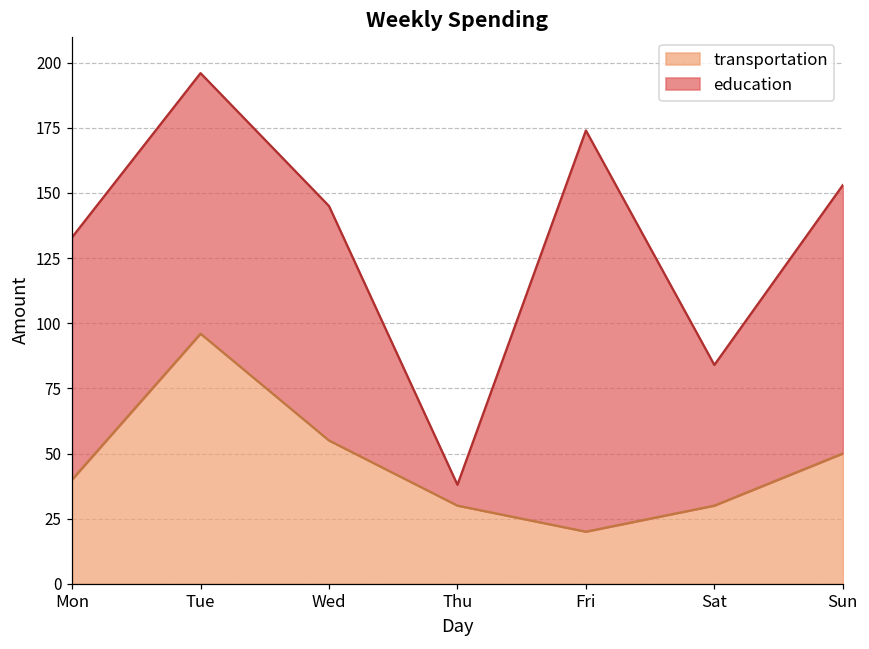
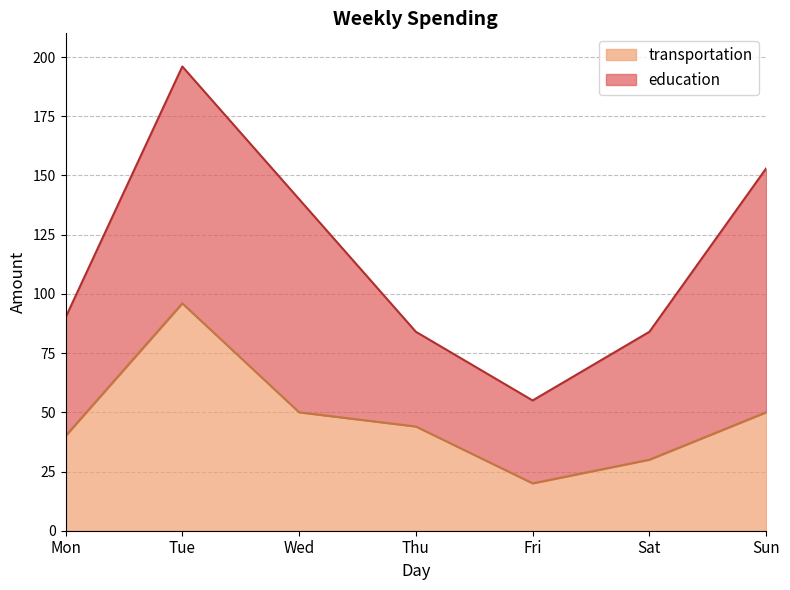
education, Mon: 93 -> 50
transportation, Wed: 55 -> 50
transportation, Thu: 30 -> 44
education, Thu: 8 -> 40
education, Fri: 154 -> 35
